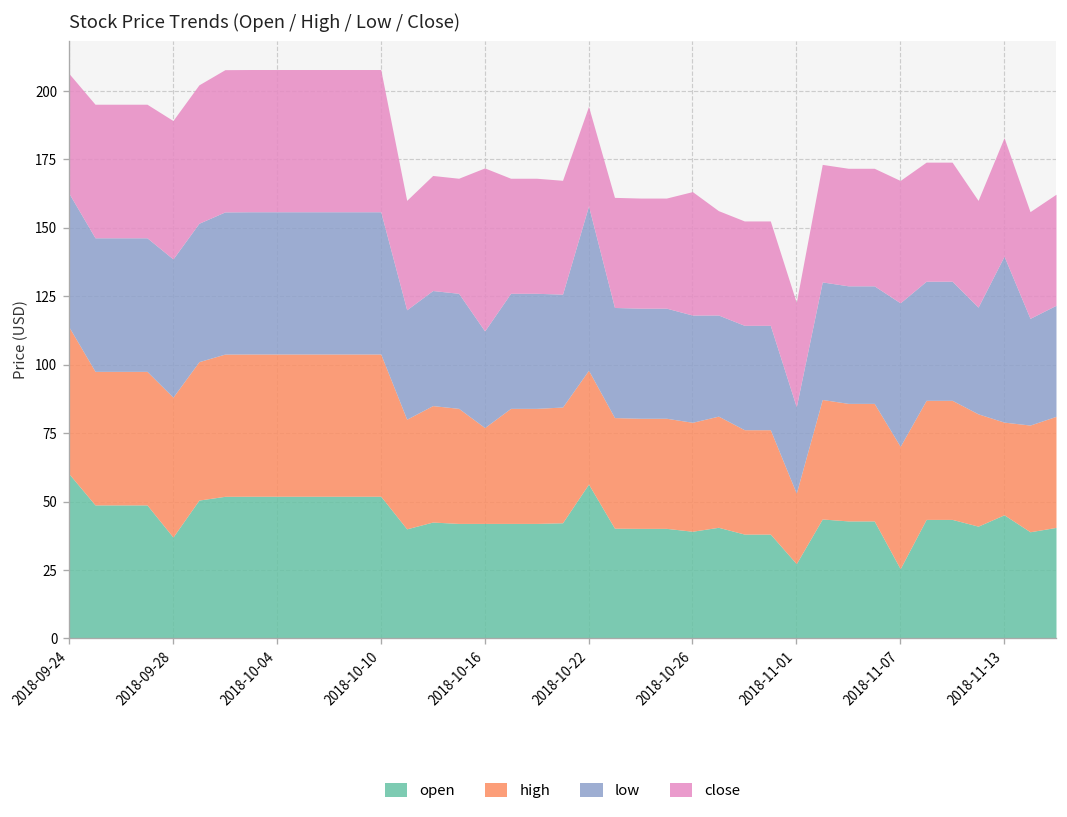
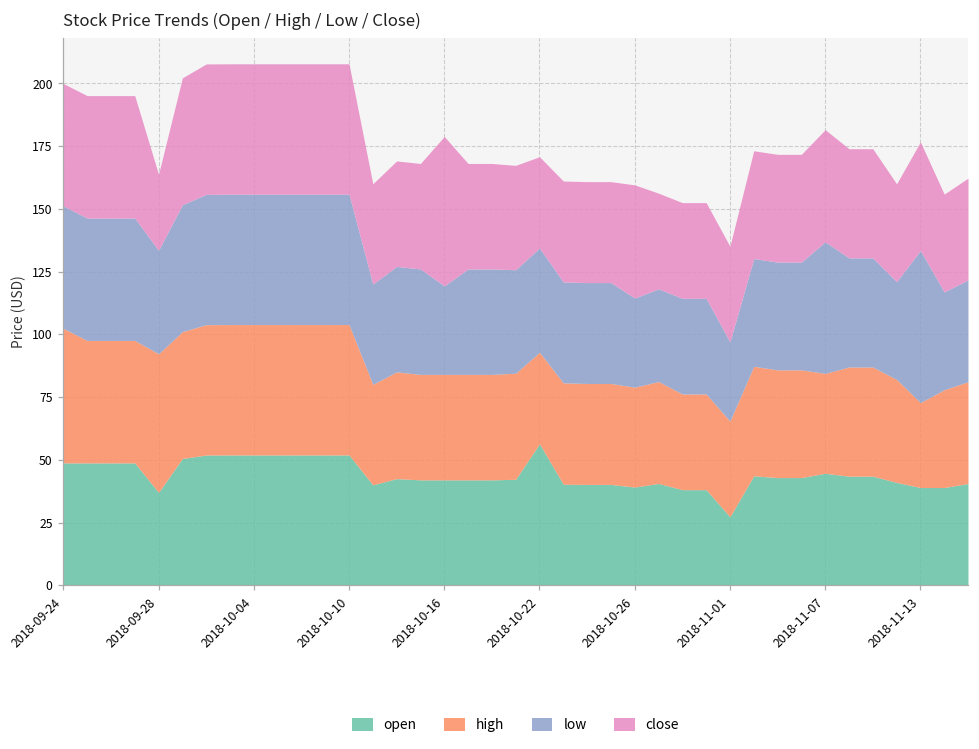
open, 2018-09-24: 60 -> 49
close, 2018-09-24: 44 -> 49
high, 2018-09-28: 51 -> 55
low, 2018-09-28: 50 -> 41
close, 2018-09-28: 51 -> 30
high, 2018-10-16: 35 -> 42
high, 2018-10-22: 42 -> 36
low, 2018-10-22: 60 -> 42
low, 2018-10-26: 39 -> 36
high, 2018-11-01: 26 -> 38
open, 2018-11-07: 25 -> 45
high, 2018-11-07: 45 -> 40
open, 2018-11-13: 45 -> 39
